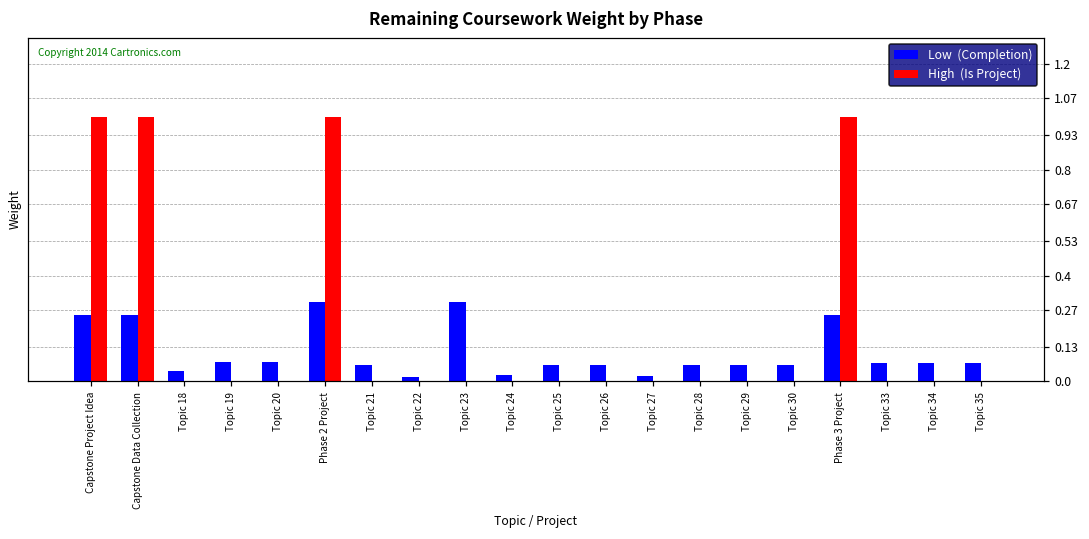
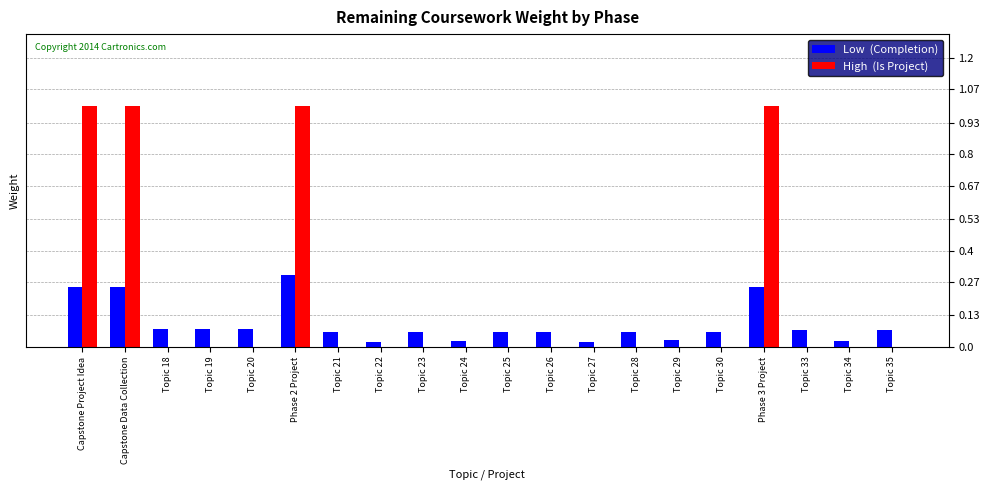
Low (Completion), Topic 18: 0.04 -> 0.08
Low (Completion), Topic 23: 0.30 -> 0.06
Low (Completion), Topic 29: 0.06 -> 0.03
Low (Completion), Topic 34: 0.07 -> 0.02
